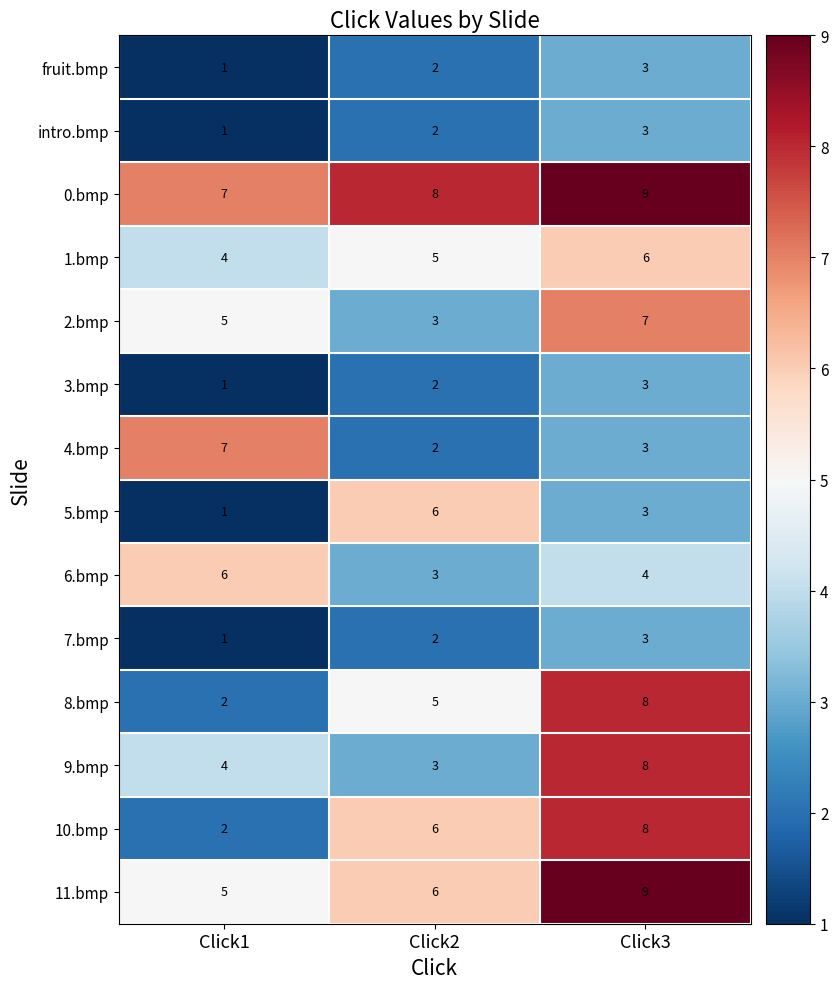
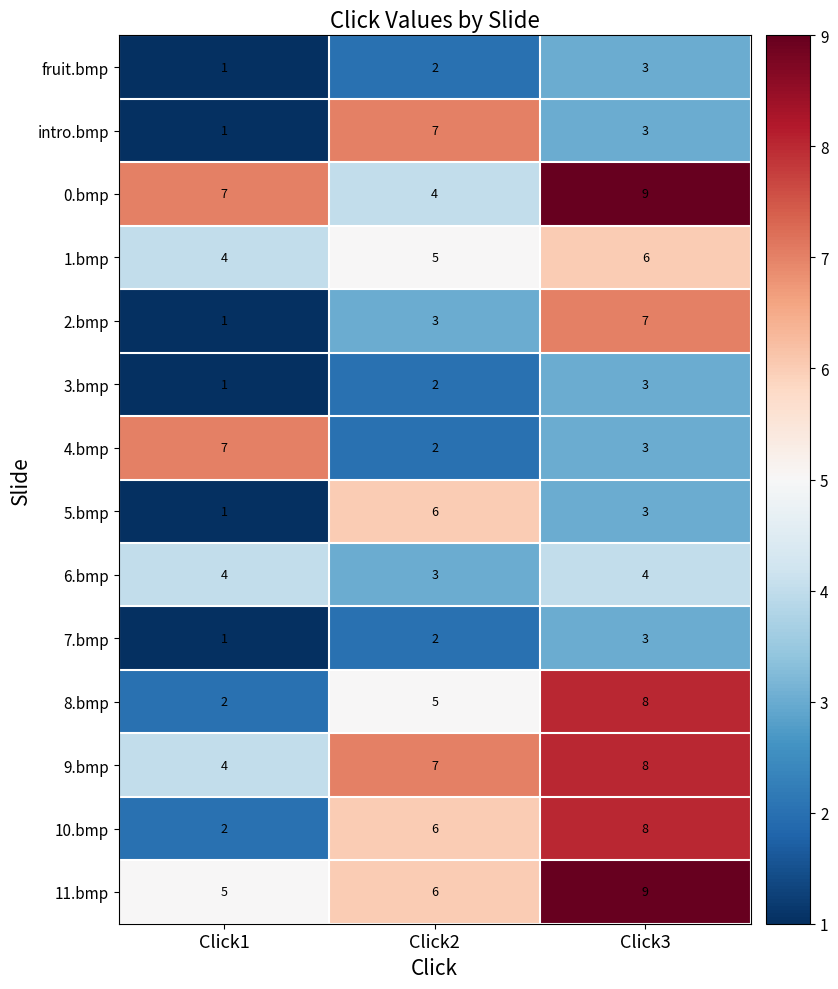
intro.bmp, Click2: 2 -> 7
0.bmp, Click2: 8 -> 4
2.bmp, Click1: 5 -> 1
6.bmp, Click1: 6 -> 4
9.bmp, Click2: 3 -> 7
